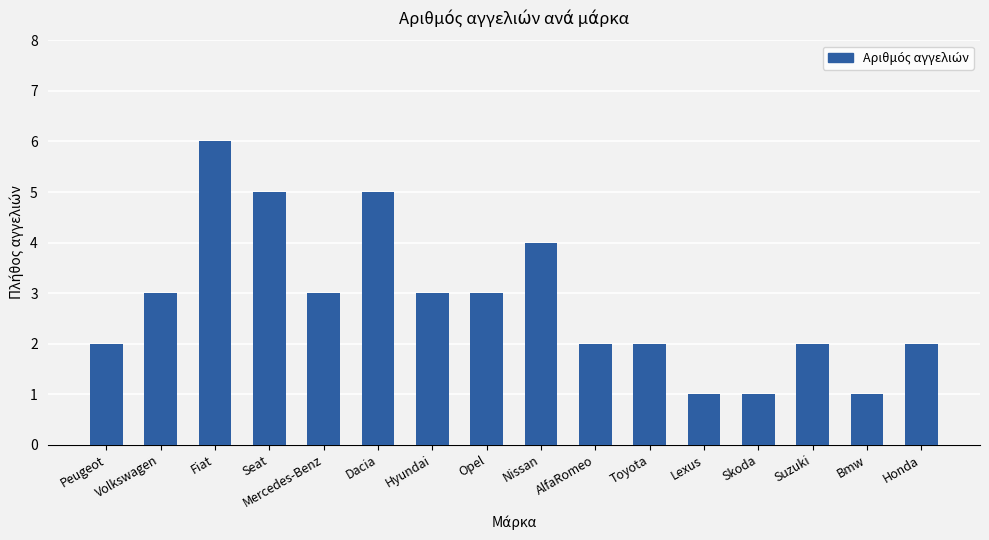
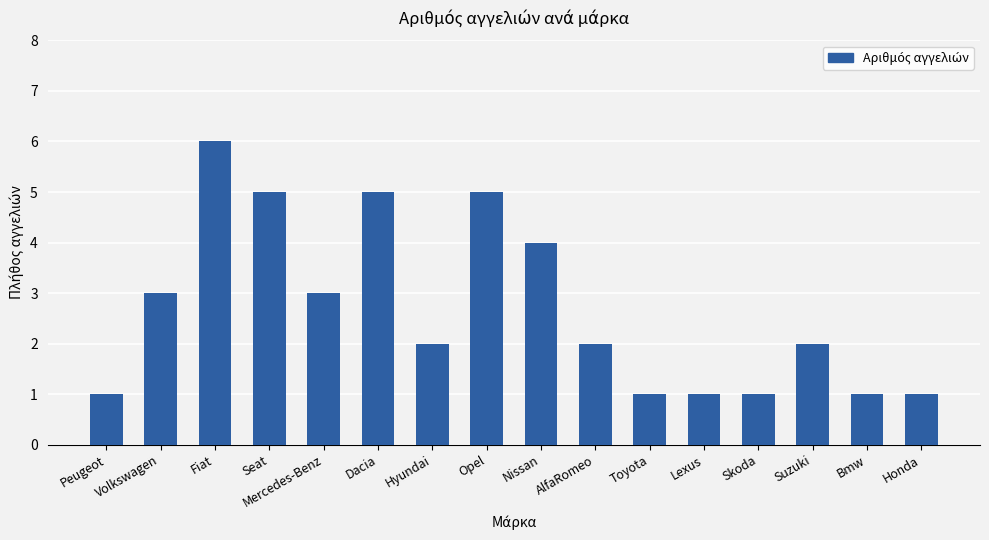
Peugeot: 2 -> 1
Hyundai: 3 -> 2
Opel: 3 -> 5
Toyota: 2 -> 1
Honda: 2 -> 1
